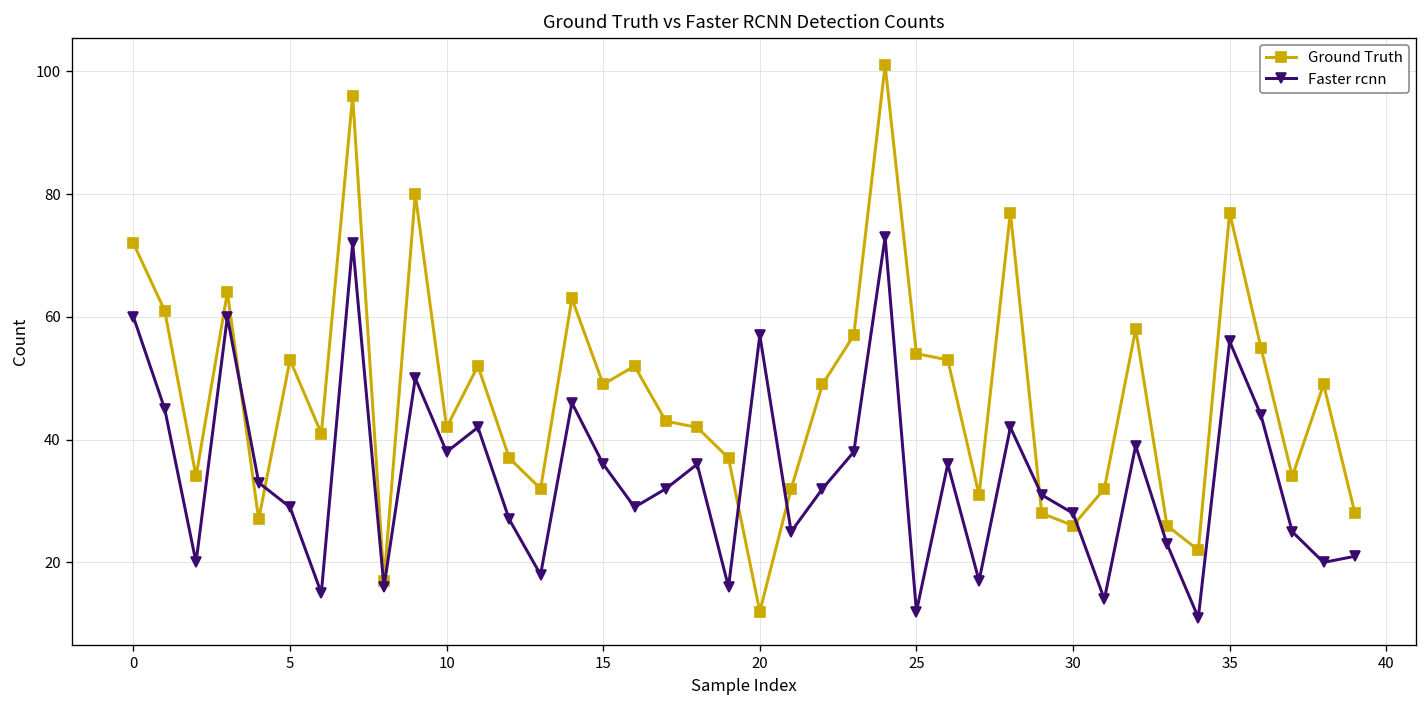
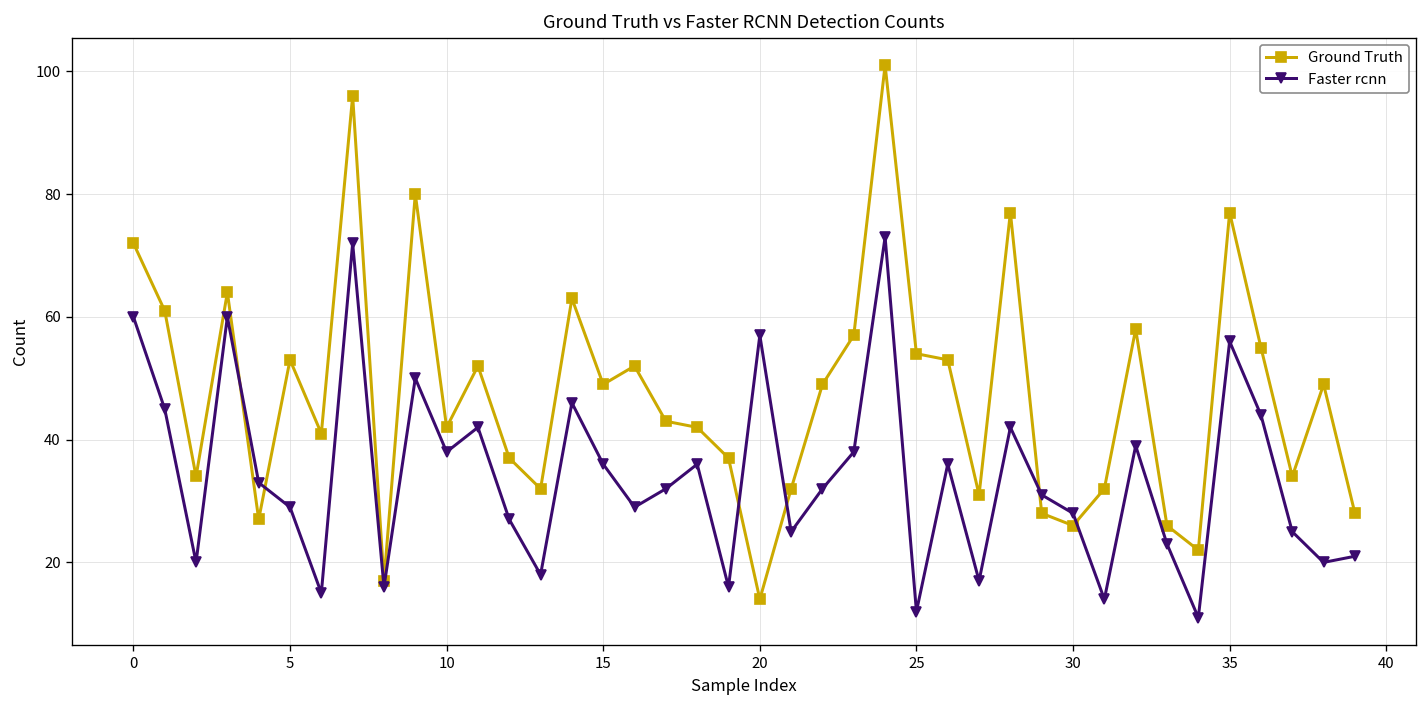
Ground Truth, 20: 12 -> 14
